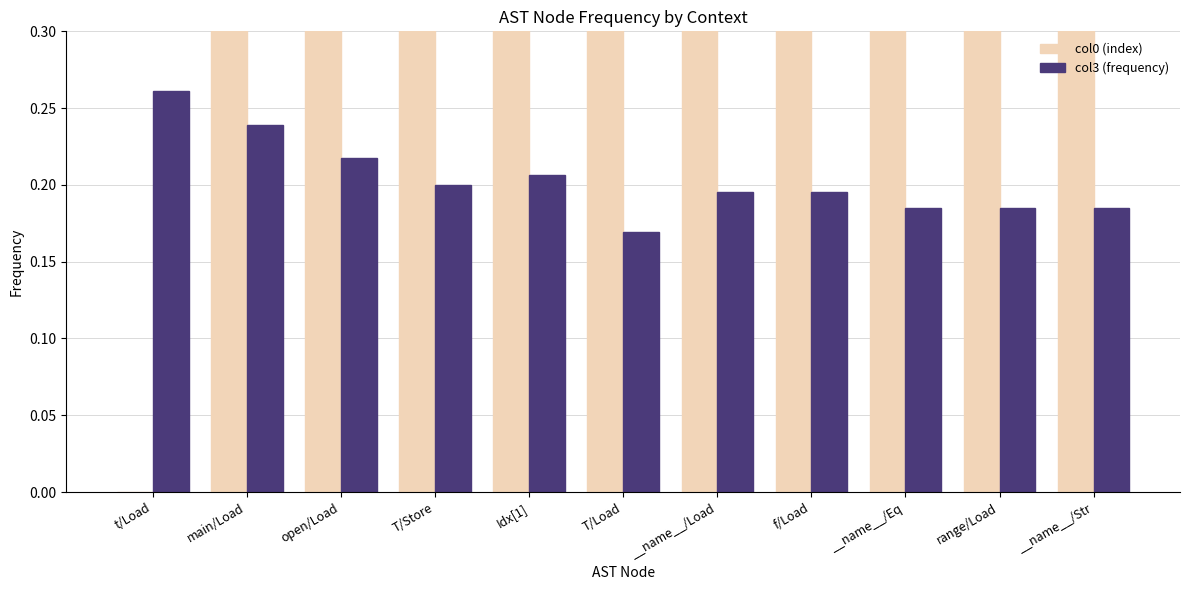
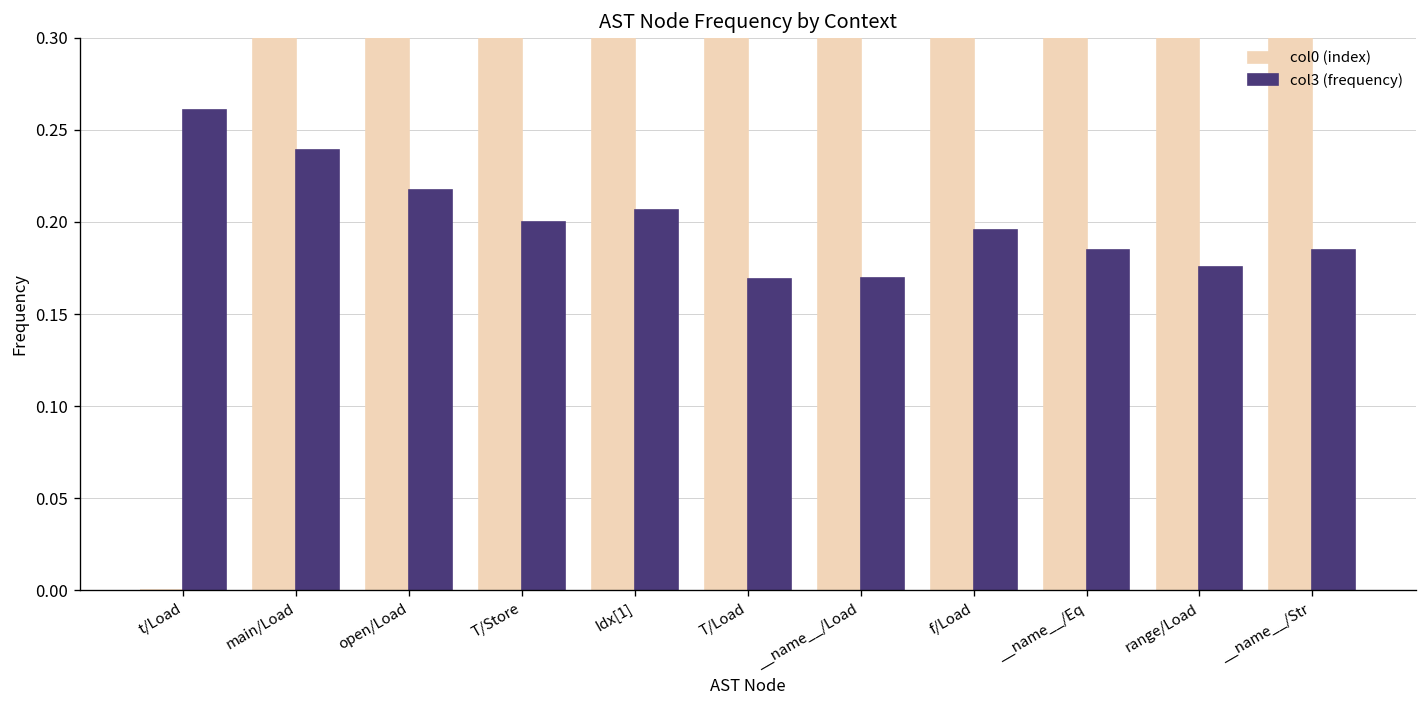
col3 (frequency), __name__/Load: 0.196 -> 0.169
col3 (frequency), range/Load: 0.185 -> 0.175
